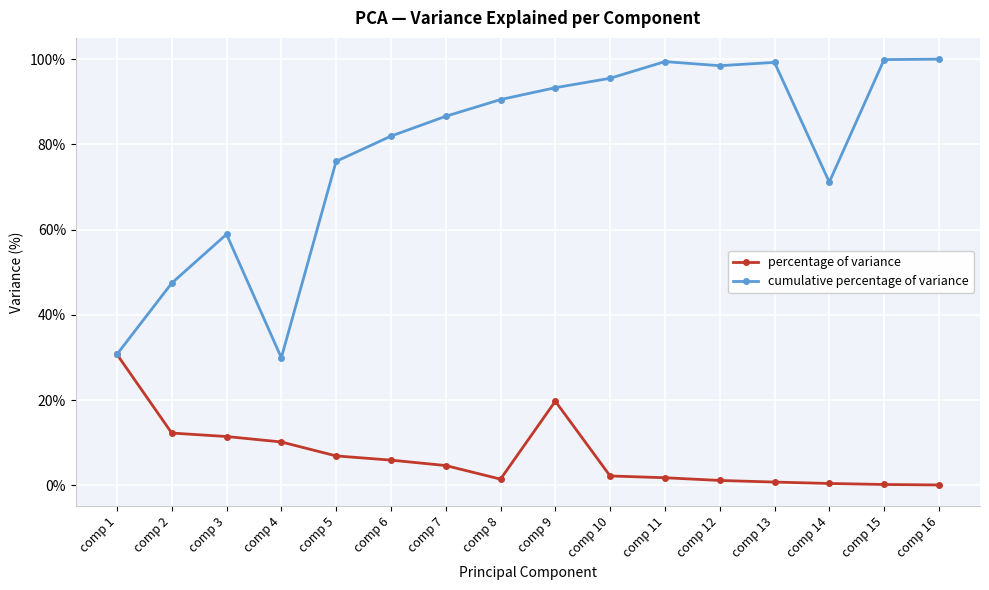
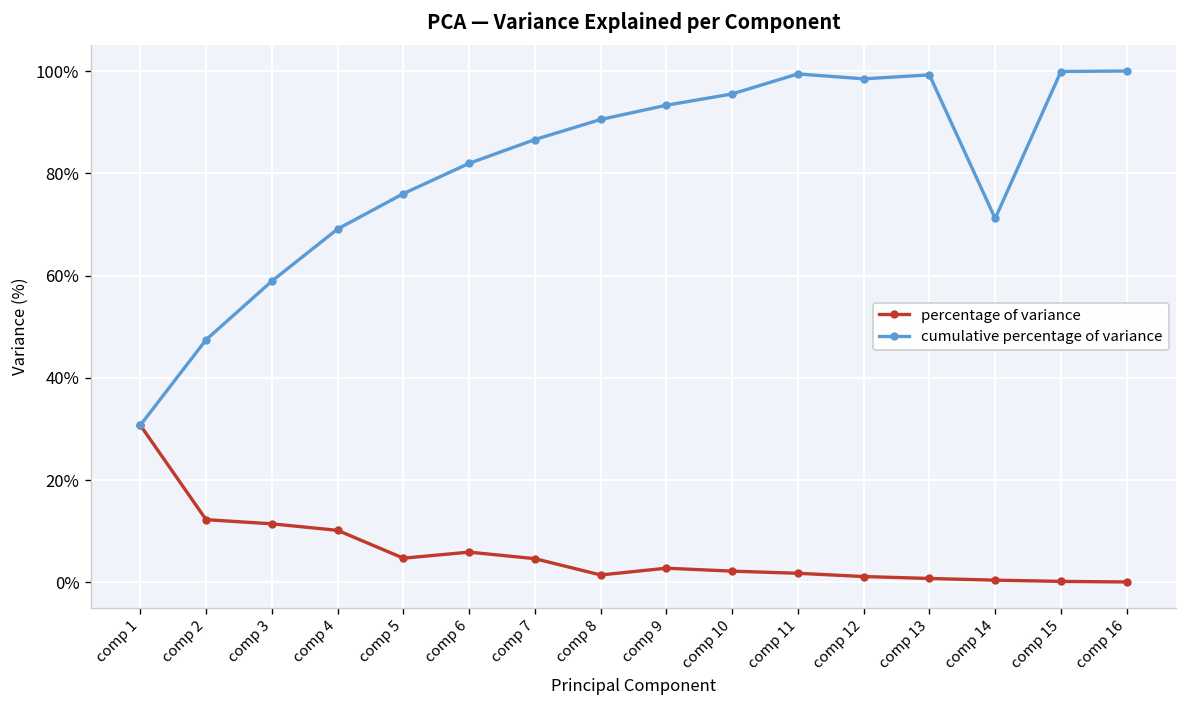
cumulative percentage of variance, comp 4: 30% -> 69%
percentage of variance, comp 5: 7% -> 5%
percentage of variance, comp 9: 20% -> 3%
